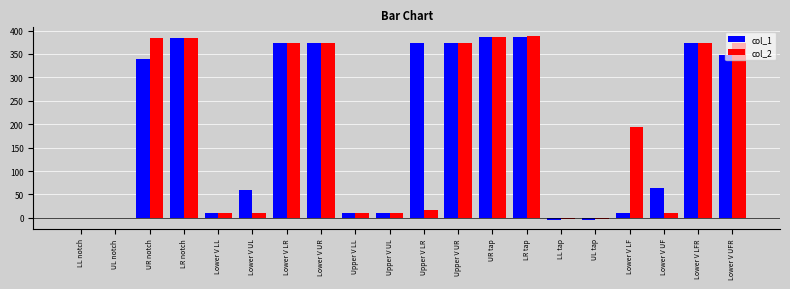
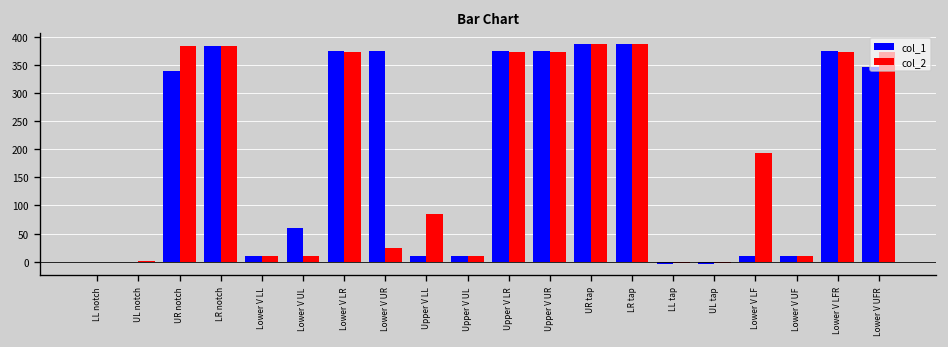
col_2, Lower V UR: 370 -> 20
col_2, Upper V LL: 10 -> 90
col_2, Upper V LR: 20 -> 370
col_1, Lower V UF: 60 -> 10
